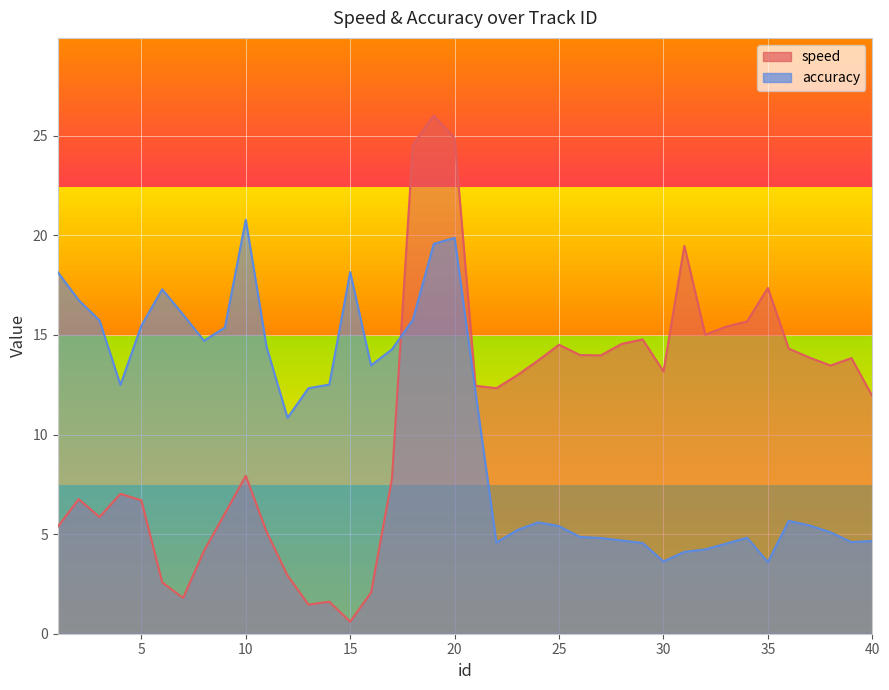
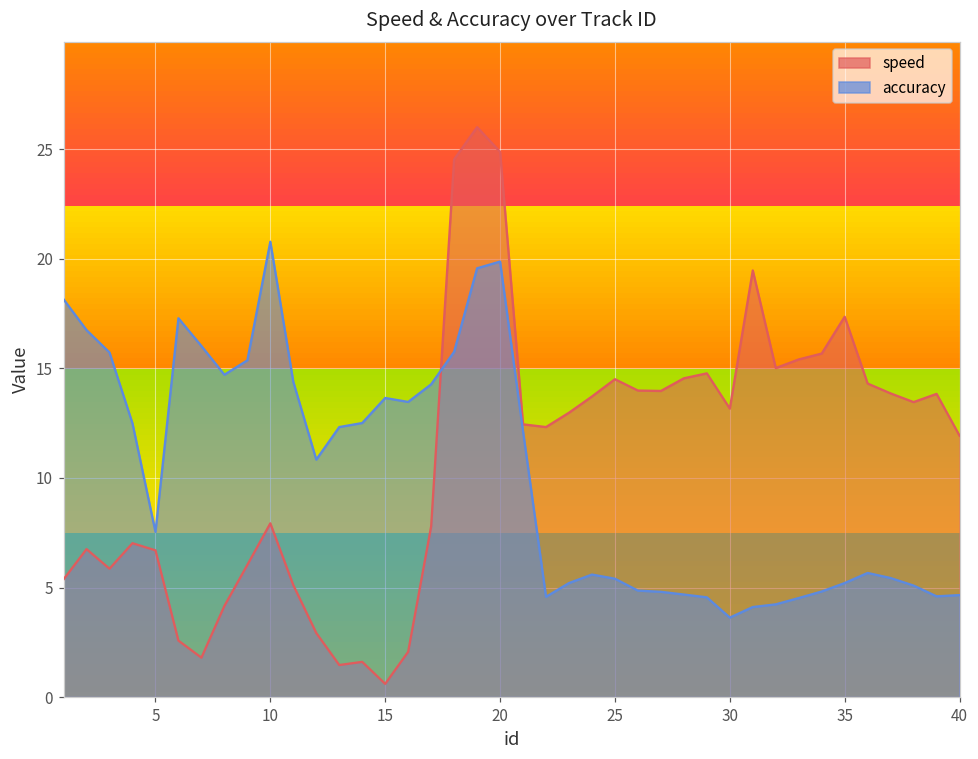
accuracy, 5: 15.5 -> 7.5
accuracy, 15: 18.2 -> 13.7
accuracy, 35: 3.6 -> 5.2
